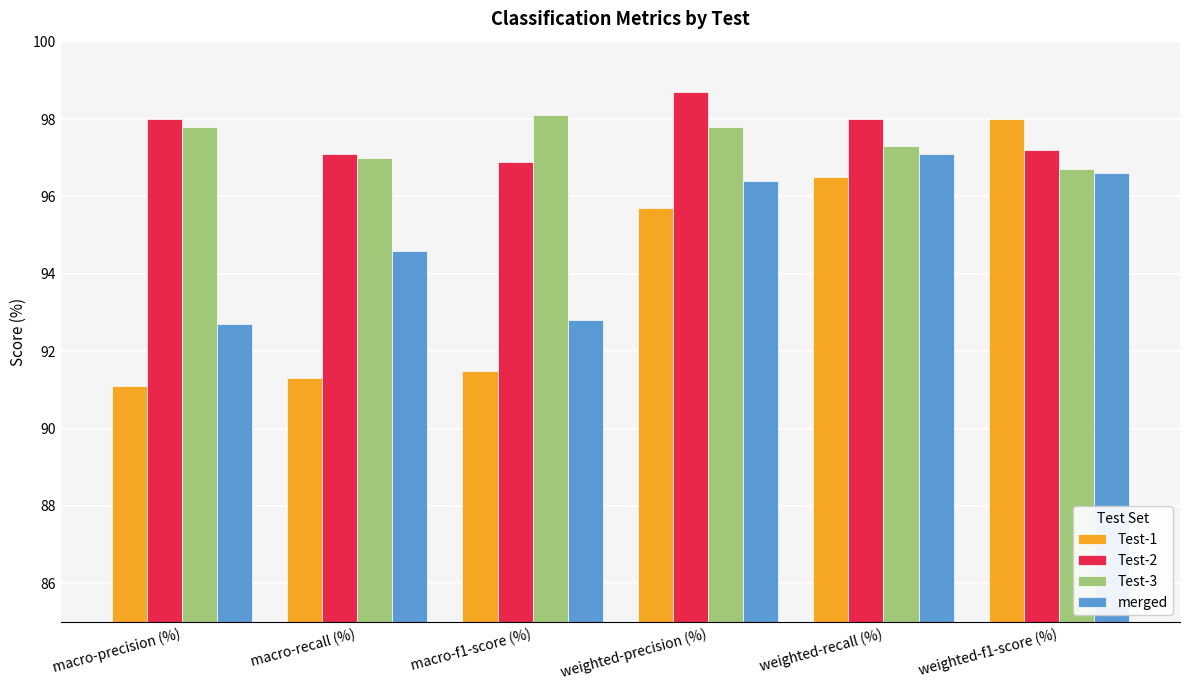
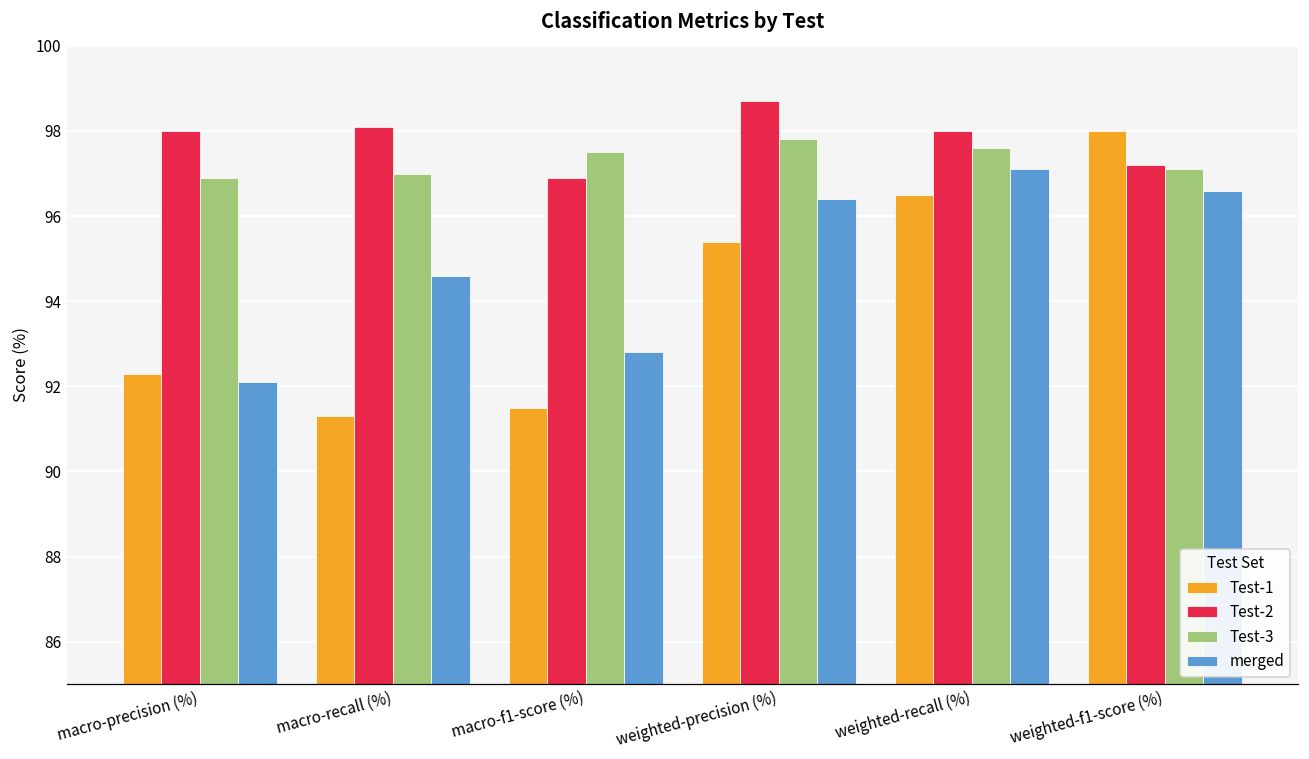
Test-1, macro-precision (%): 91.1 -> 92.3
Test-3, macro-precision (%): 97.8 -> 96.9
merged, macro-precision (%): 92.7 -> 92.1
Test-2, macro-recall (%): 97.1 -> 98.1
Test-3, macro-f1-score (%): 98.1 -> 97.5
Test-1, weighted-precision (%): 95.7 -> 95.4
Test-3, weighted-recall (%): 97.3 -> 97.6
Test-3, weighted-f1-score (%): 96.7 -> 97.1
